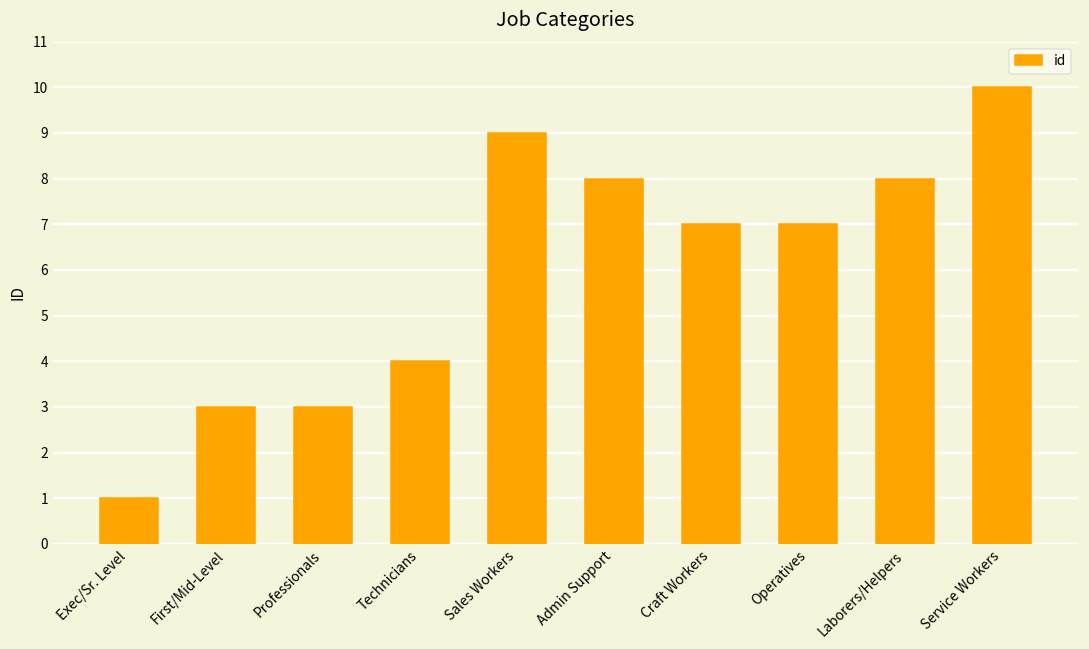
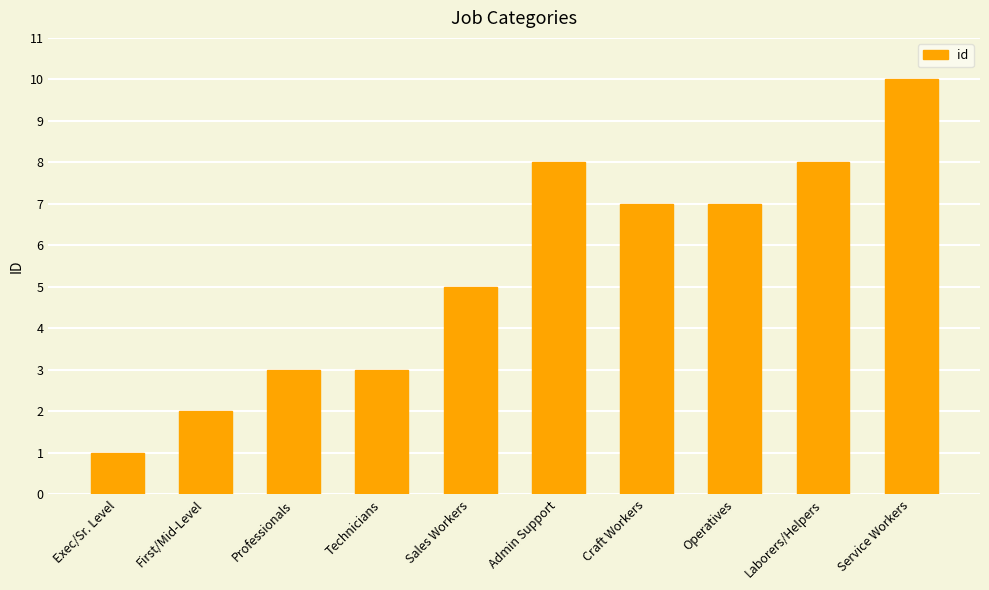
First/Mid-Level: 3 -> 2
Technicians: 4 -> 3
Sales Workers: 9 -> 5
